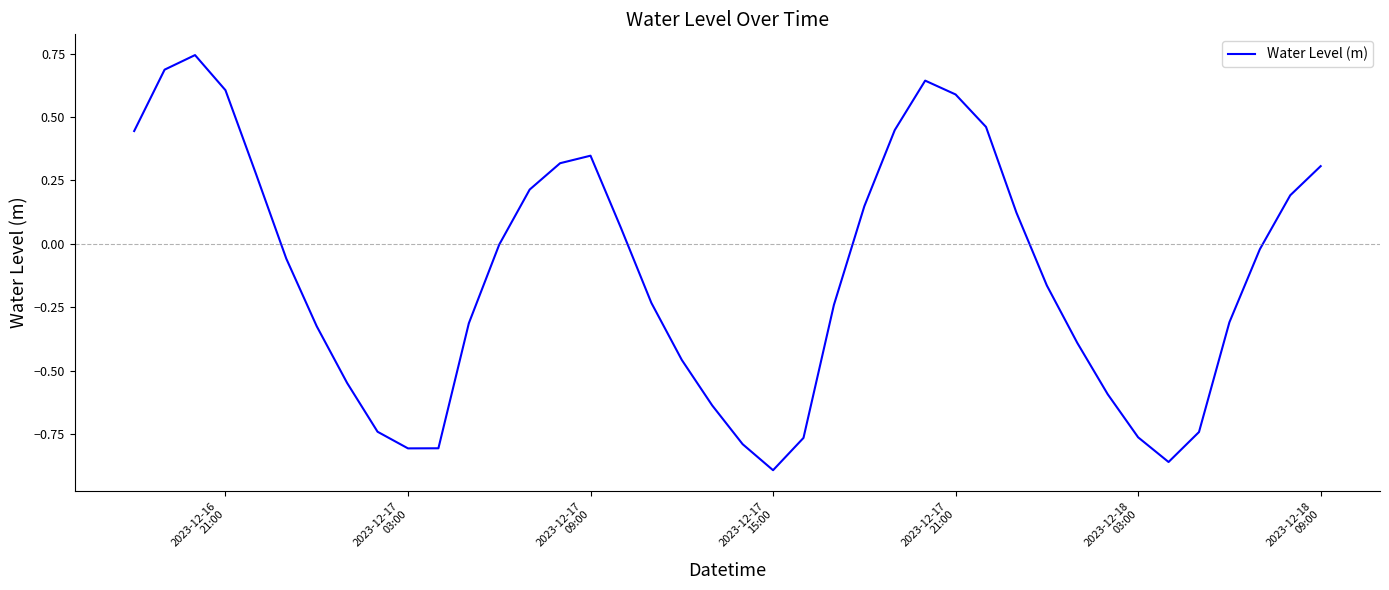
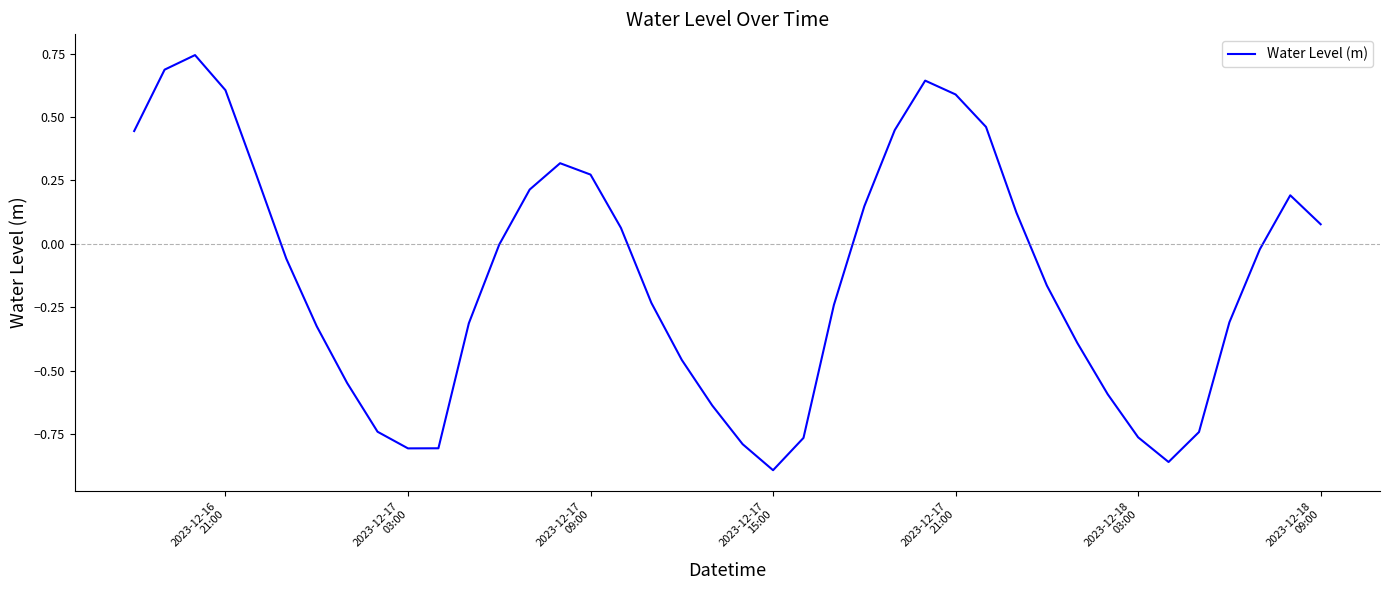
2023-12-17 09:00: 0.35 -> 0.27
2023-12-18 09:00: 0.31 -> 0.08
